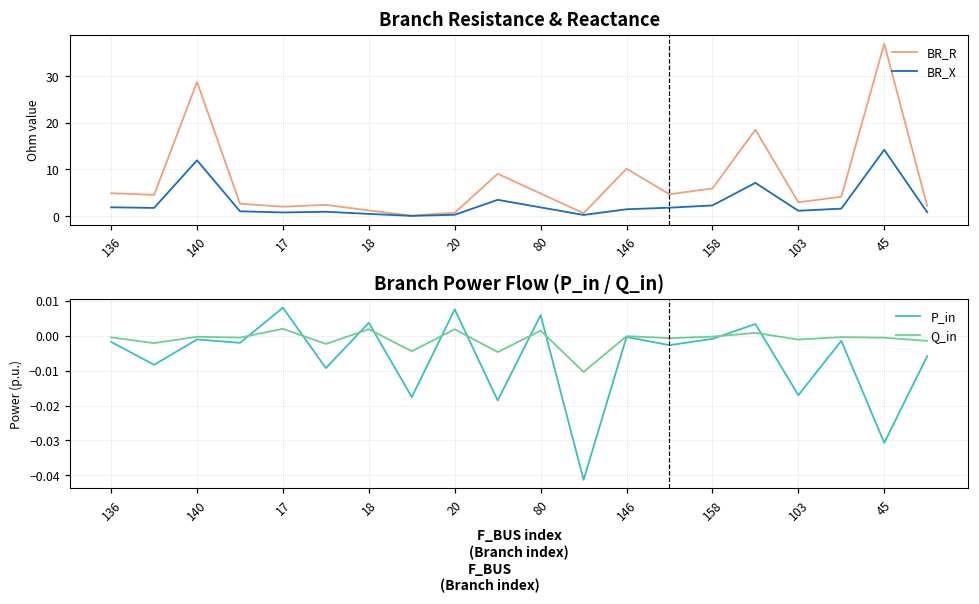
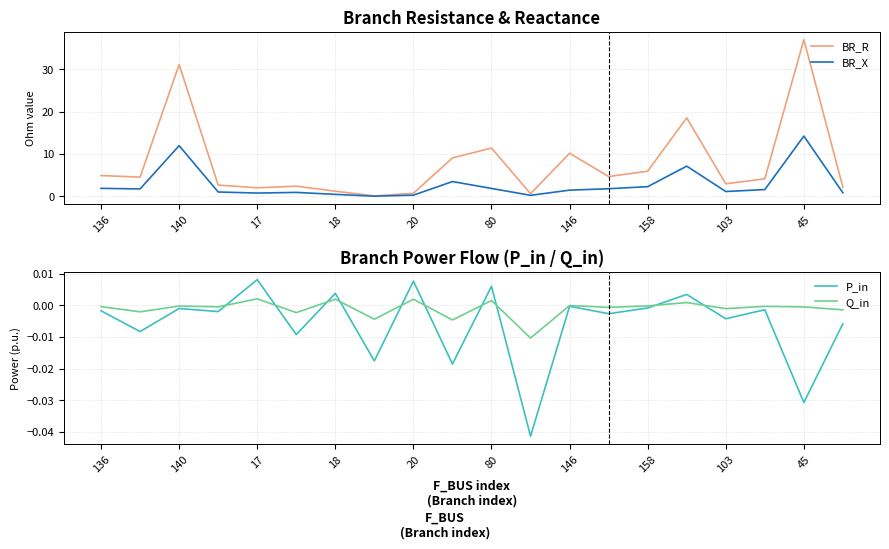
Branch Resistance & Reactance, BR_R, 140: 29 -> 31
Branch Resistance & Reactance, BR_R, 80: 5 -> 11
Branch Power Flow (P_in / Q_in), P_in, 103: -0.017 -> -0.004
